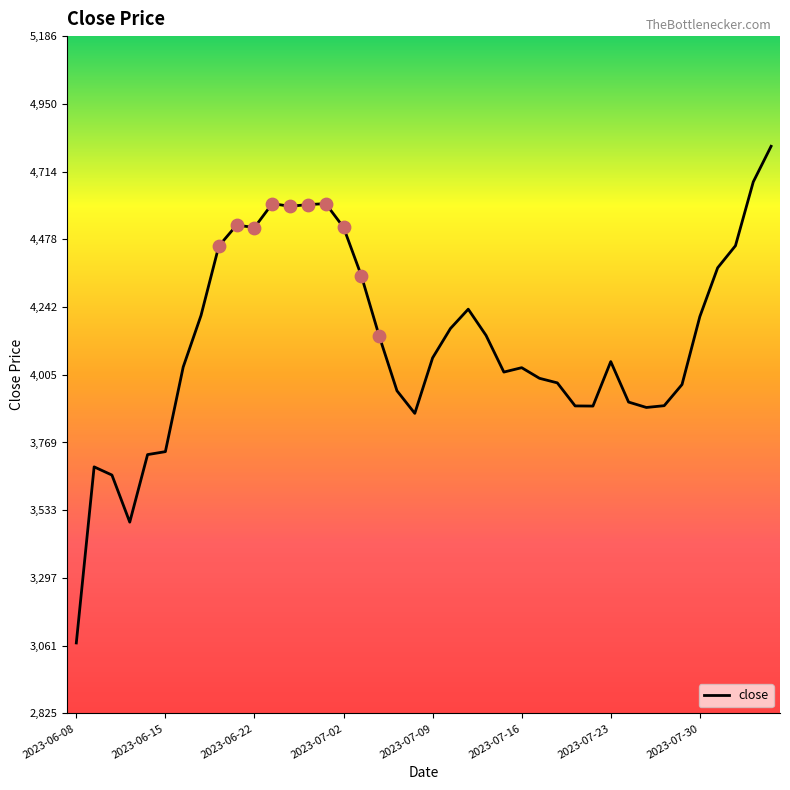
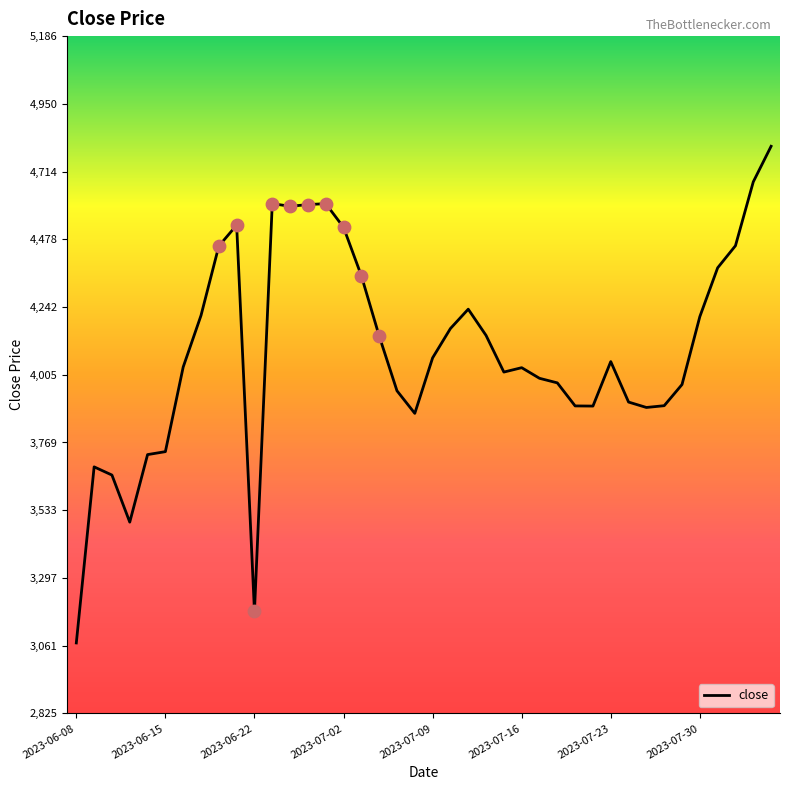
close, 2023-06-22: 4,520 -> 3,180
